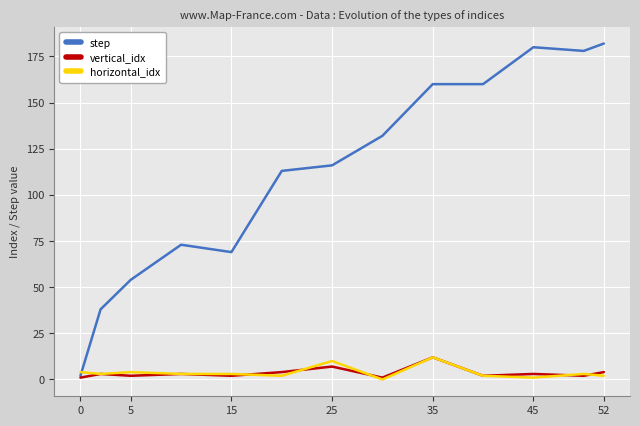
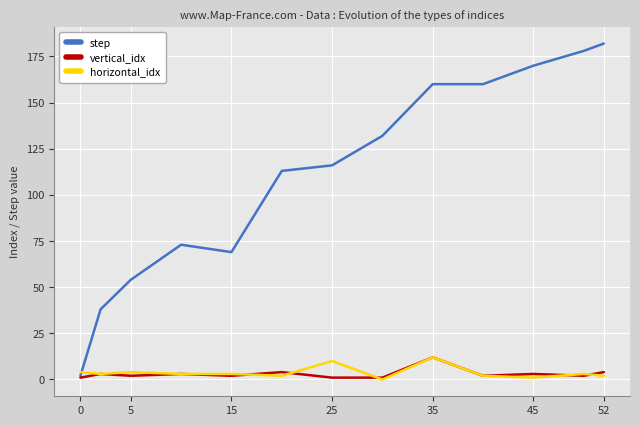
vertical_idx, 25: 7 -> 1
step, 45: 180 -> 170
